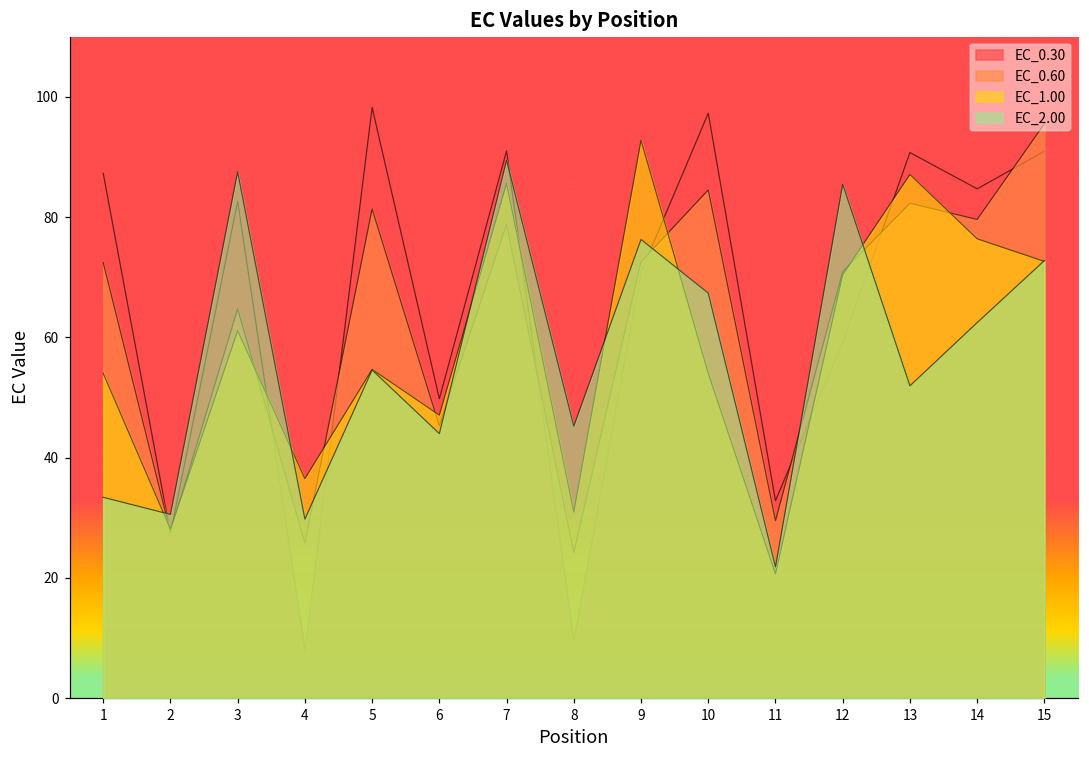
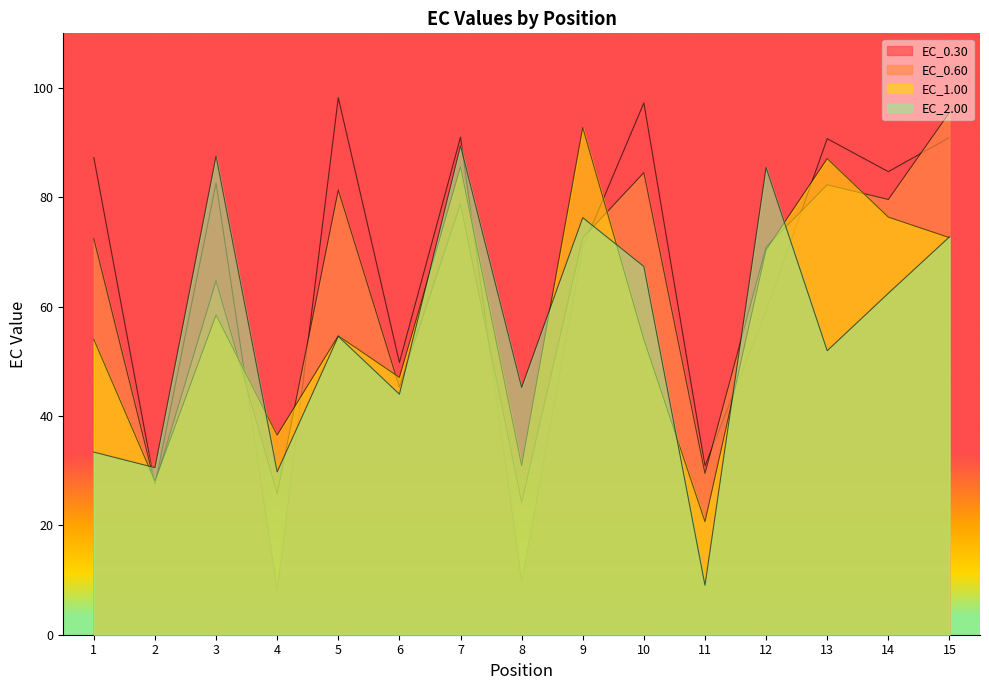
EC_1.00, 3: 61 -> 58
EC_0.30, 11: 33 -> 31
EC_2.00, 11: 22 -> 9
